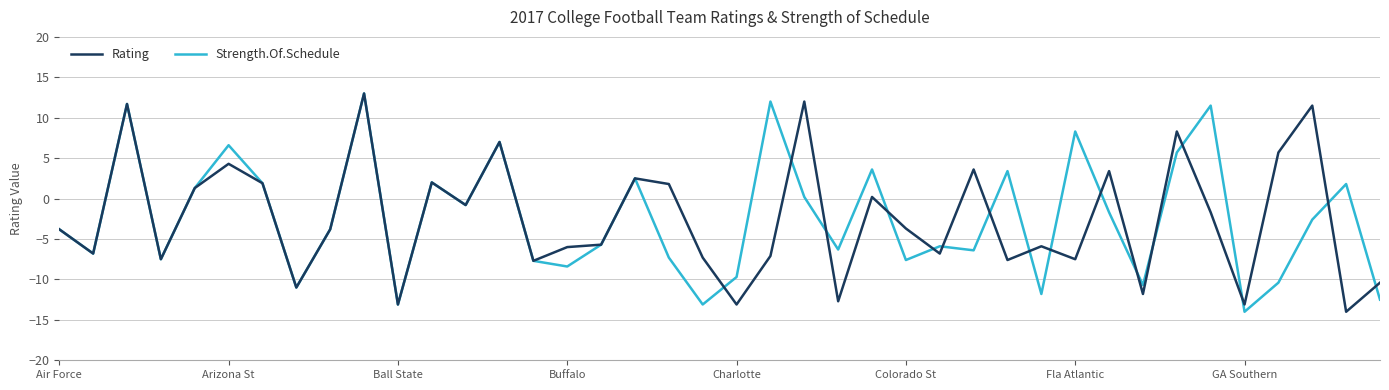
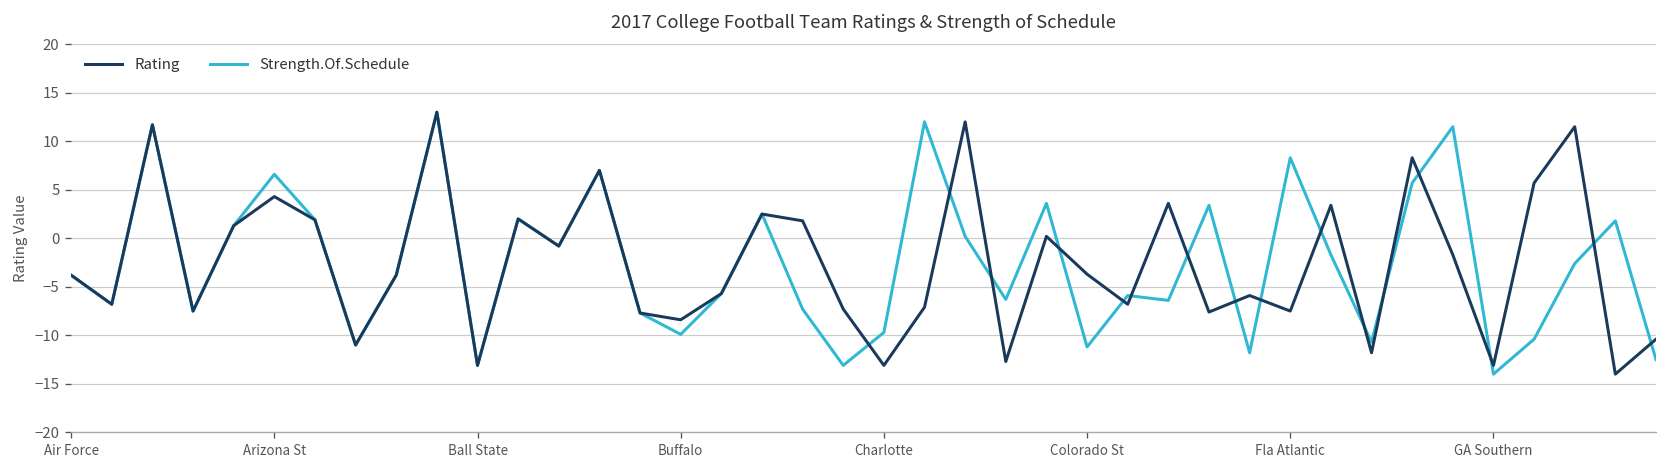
Rating, Buffalo: -6 -> -8
Strength.Of.Schedule, Buffalo: -8 -> -10
Strength.Of.Schedule, Colorado St: -8 -> -11
